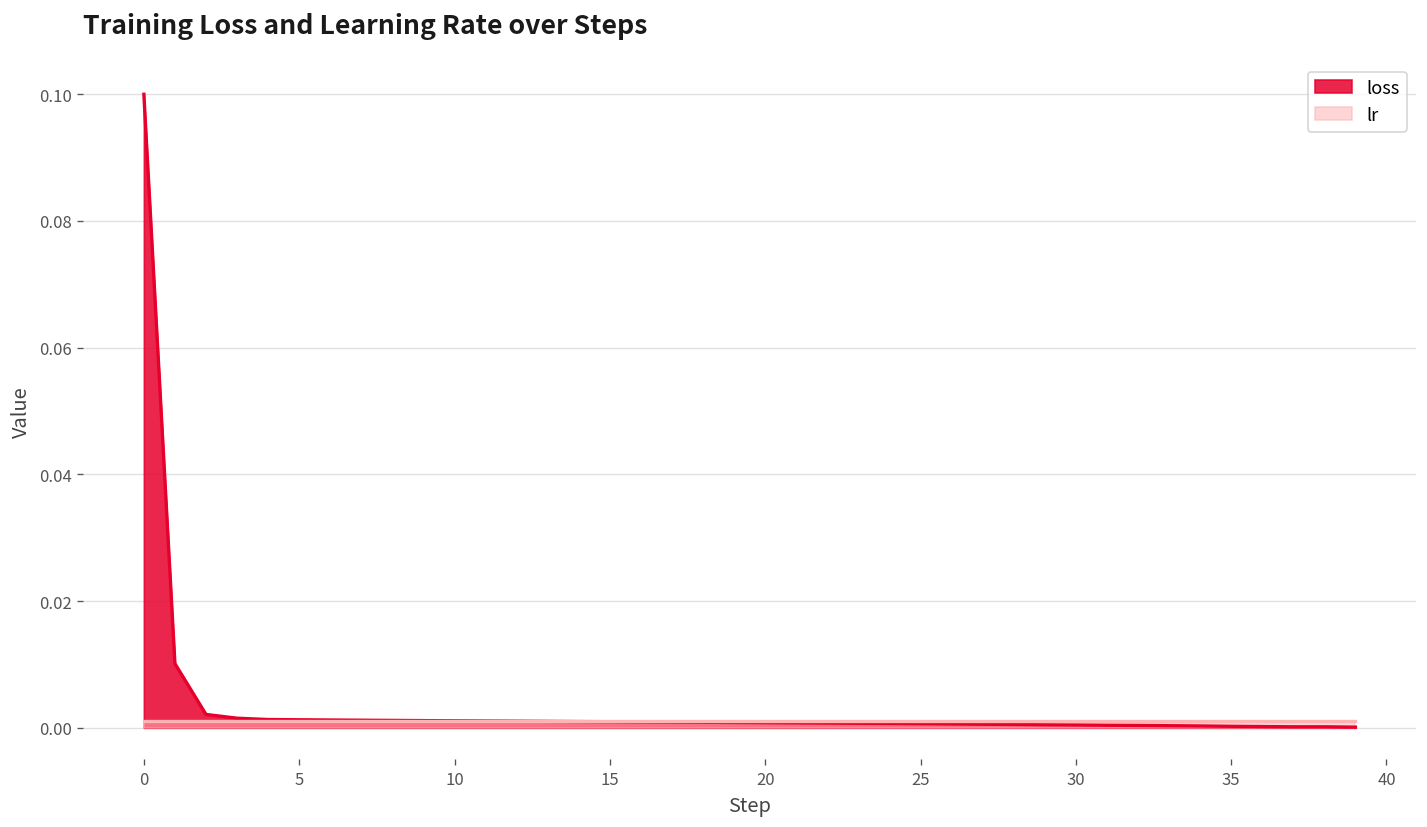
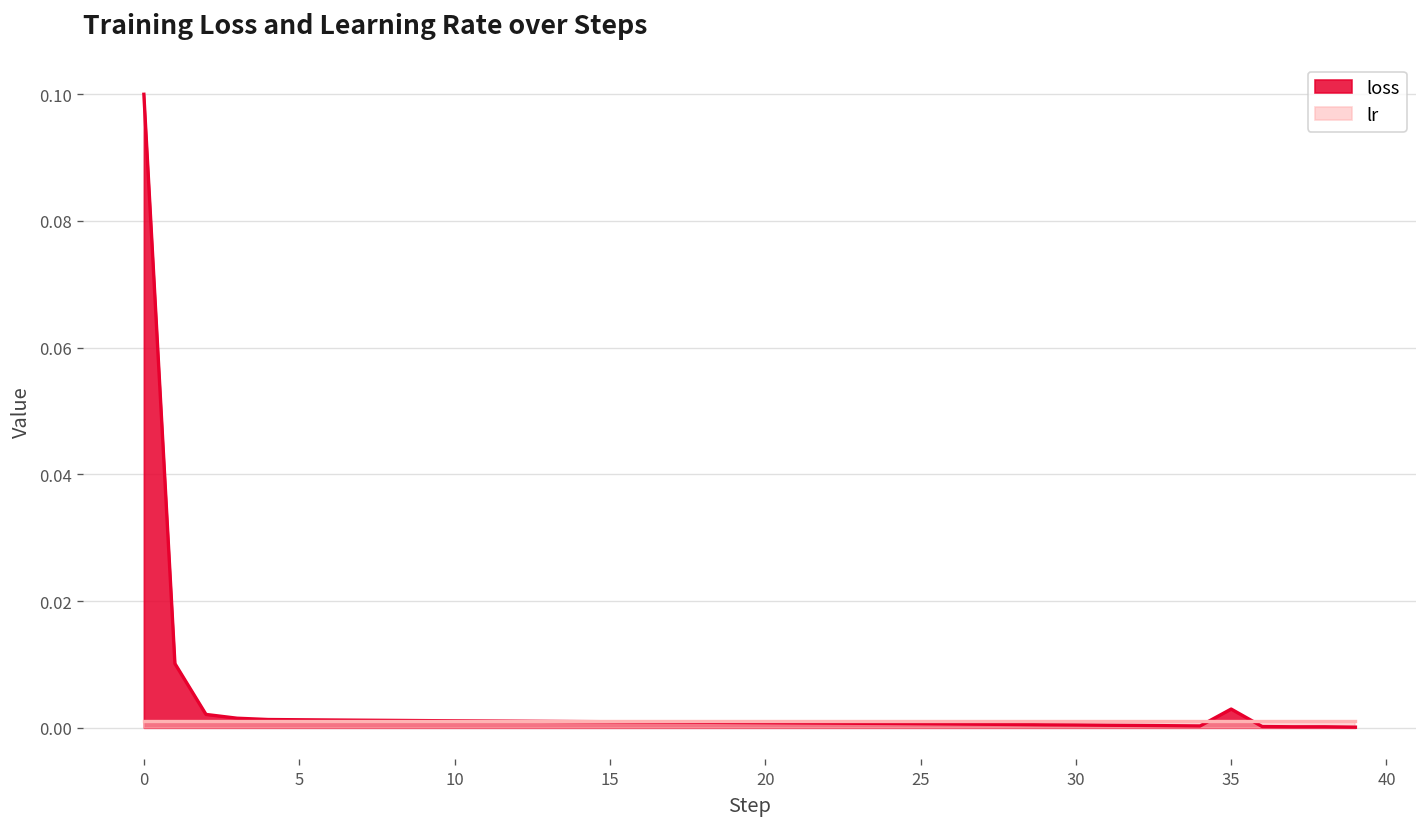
loss, 35: 0.000 -> 0.003
